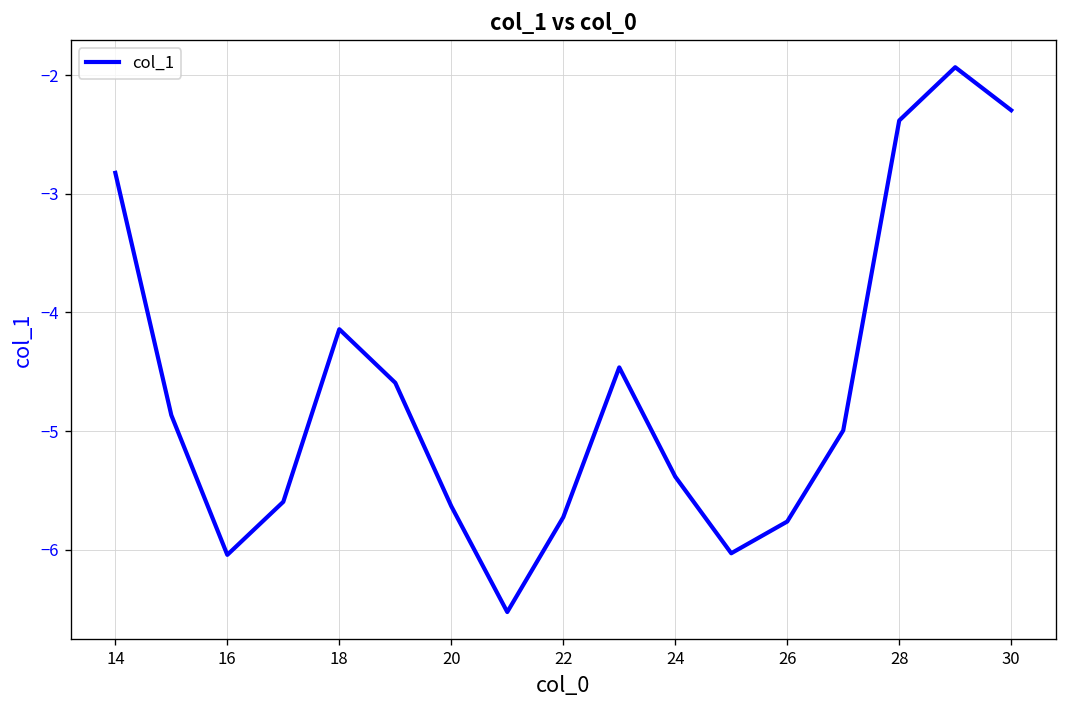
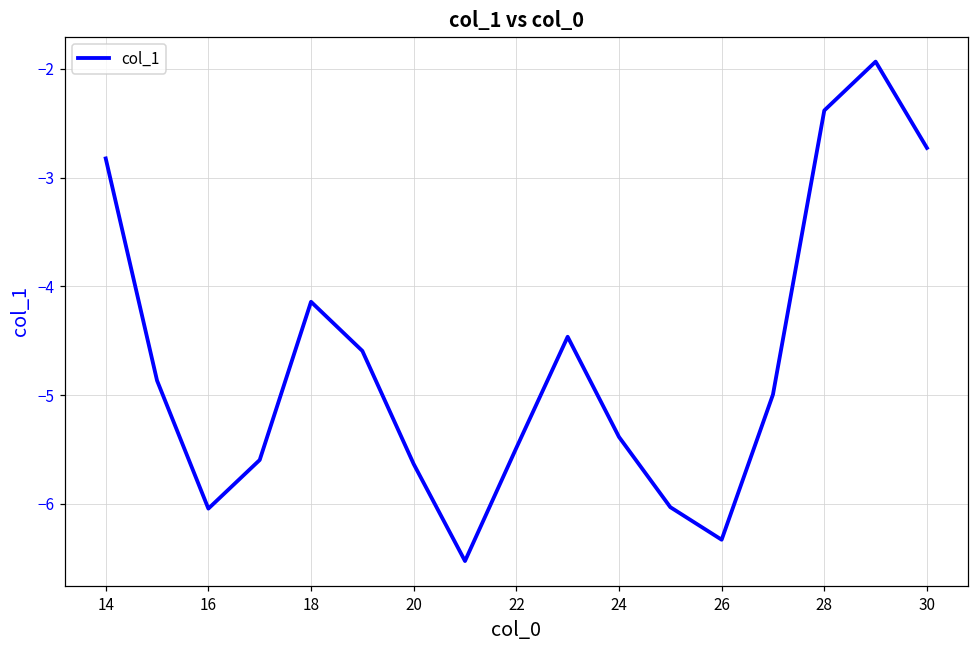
22: -5.7 -> -5.5
26: -5.8 -> -6.3
30: -2.3 -> -2.7
